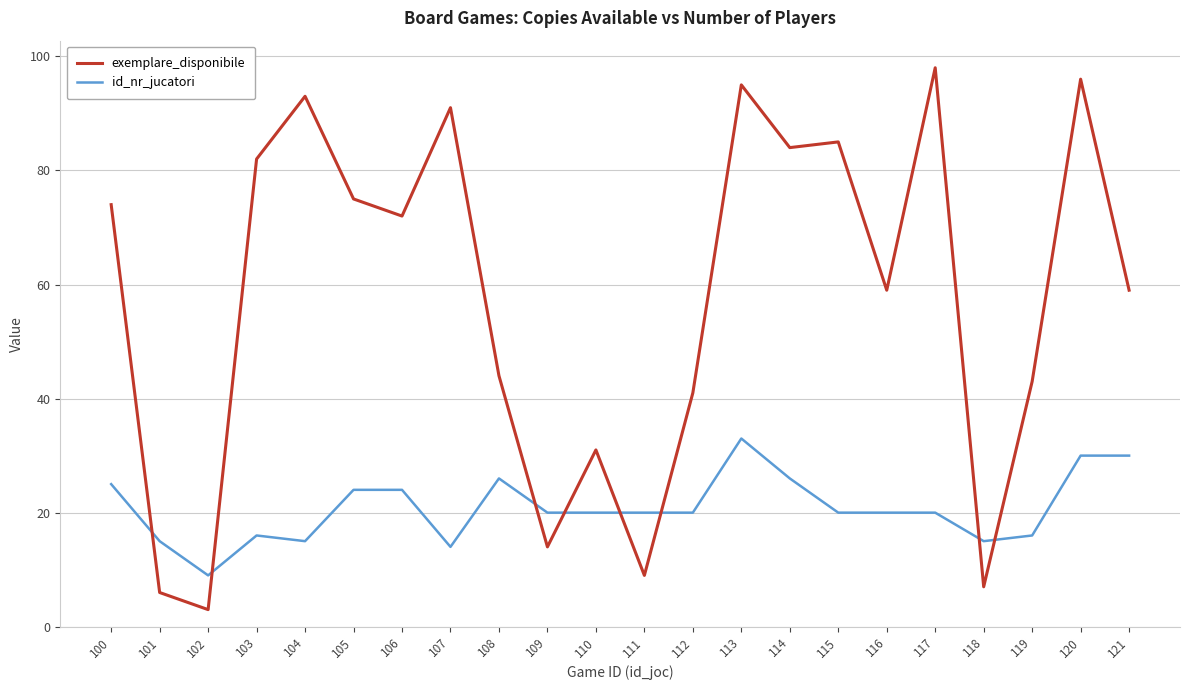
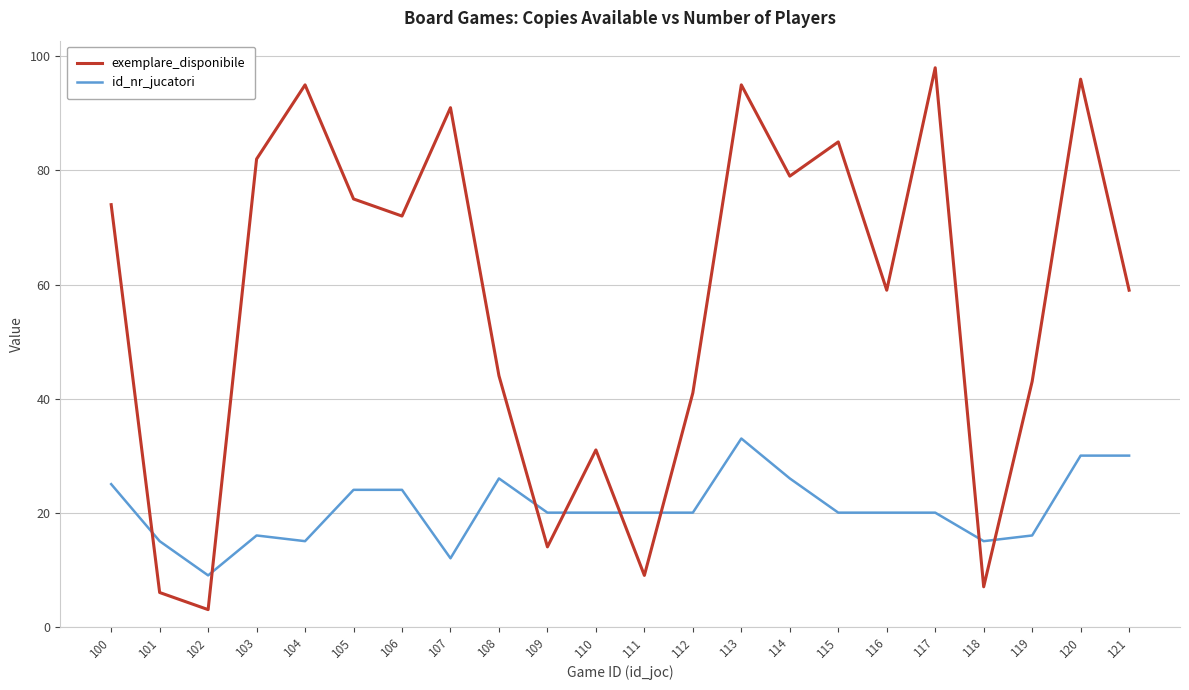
exemplare_disponibile, 104: 93 -> 95
id_nr_jucatori, 107: 14 -> 12
exemplare_disponibile, 114: 84 -> 79
